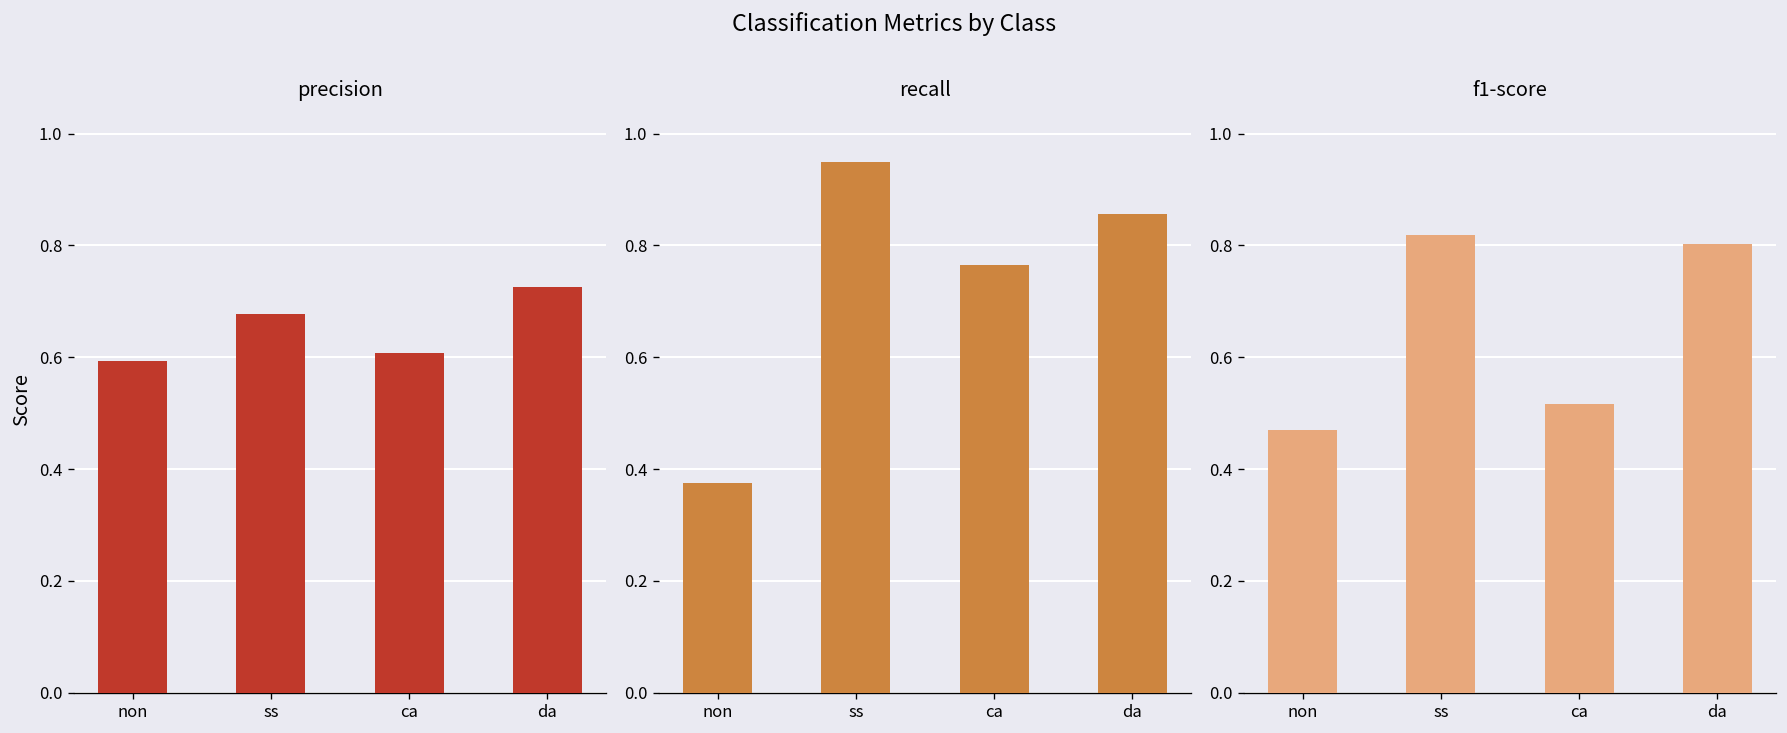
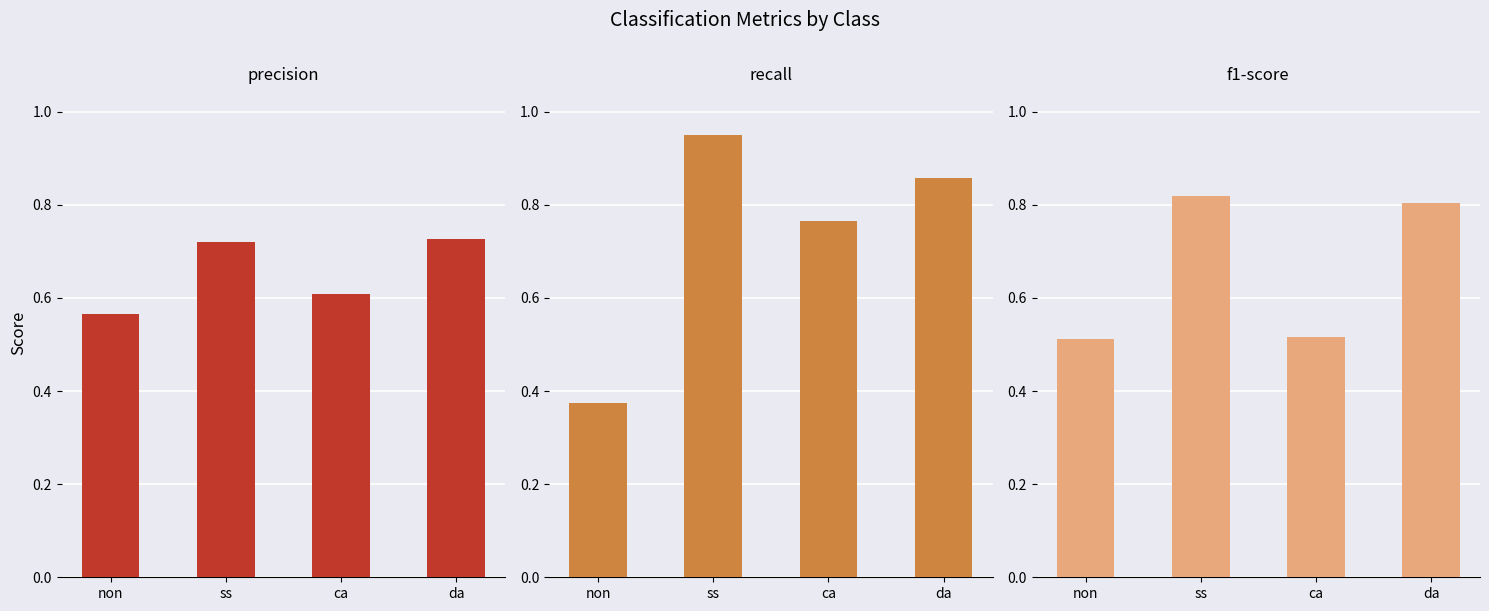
precision, non: 0.59 -> 0.57
precision, ss: 0.68 -> 0.72
f1-score, non: 0.47 -> 0.51
